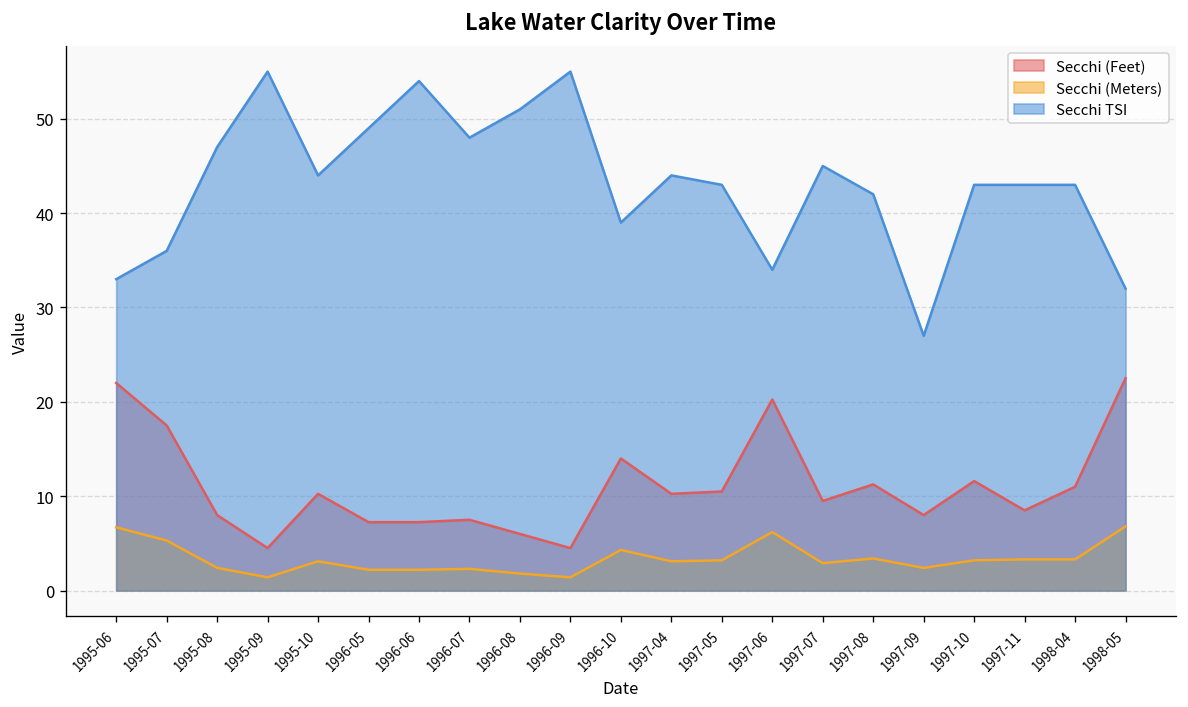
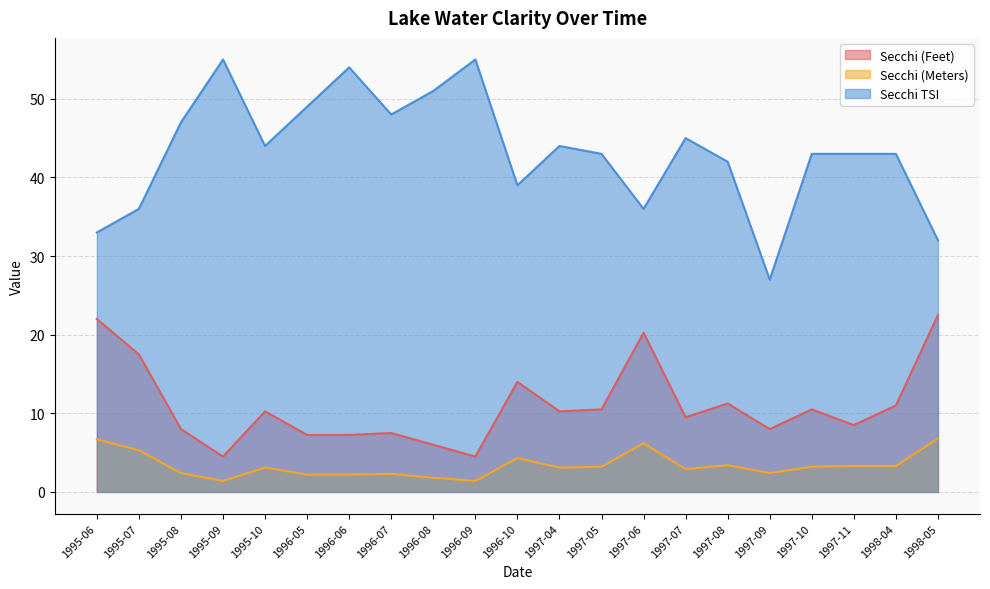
Secchi TSI, 1997-06: 34 -> 36
Secchi (Feet), 1997-10: 12 -> 11
